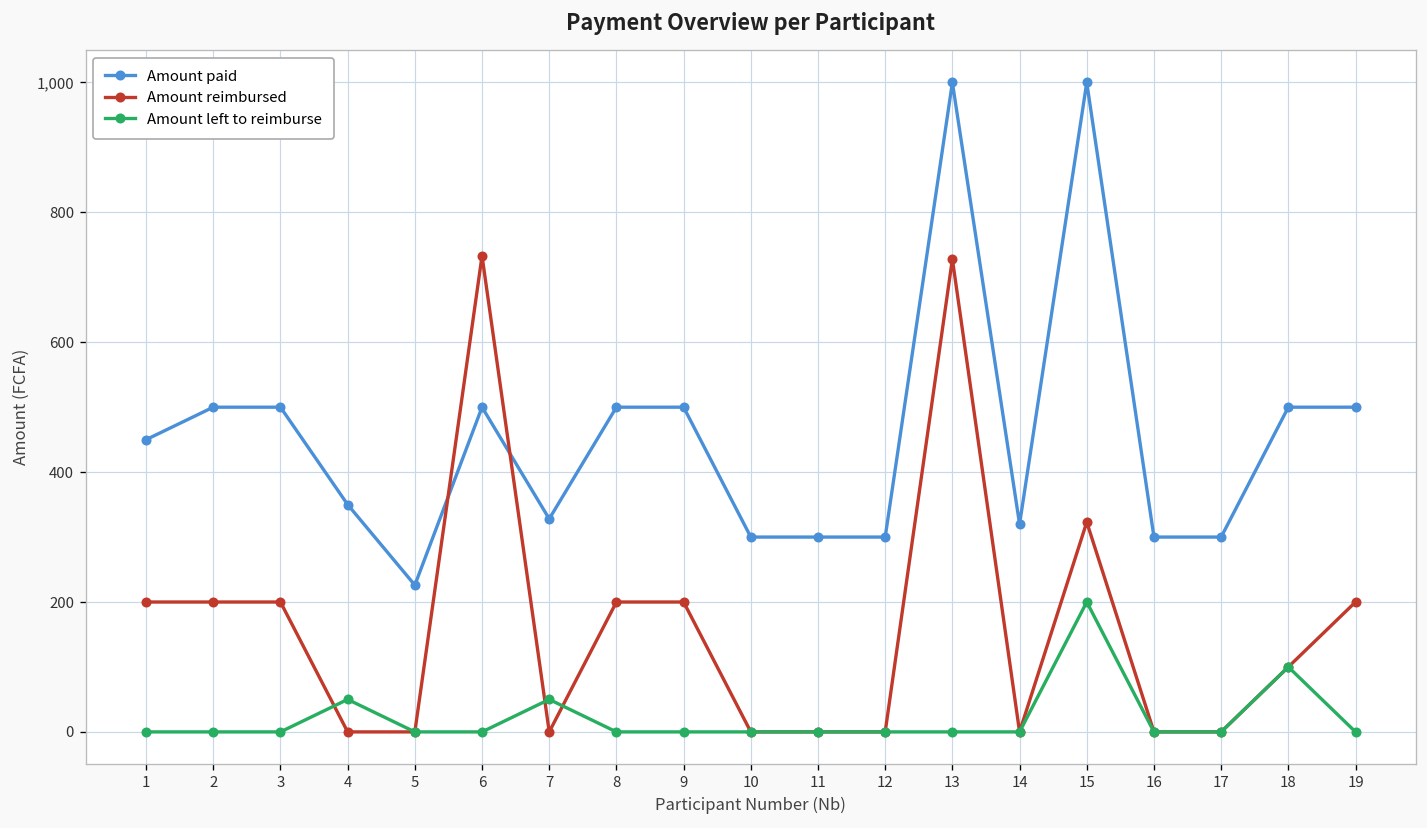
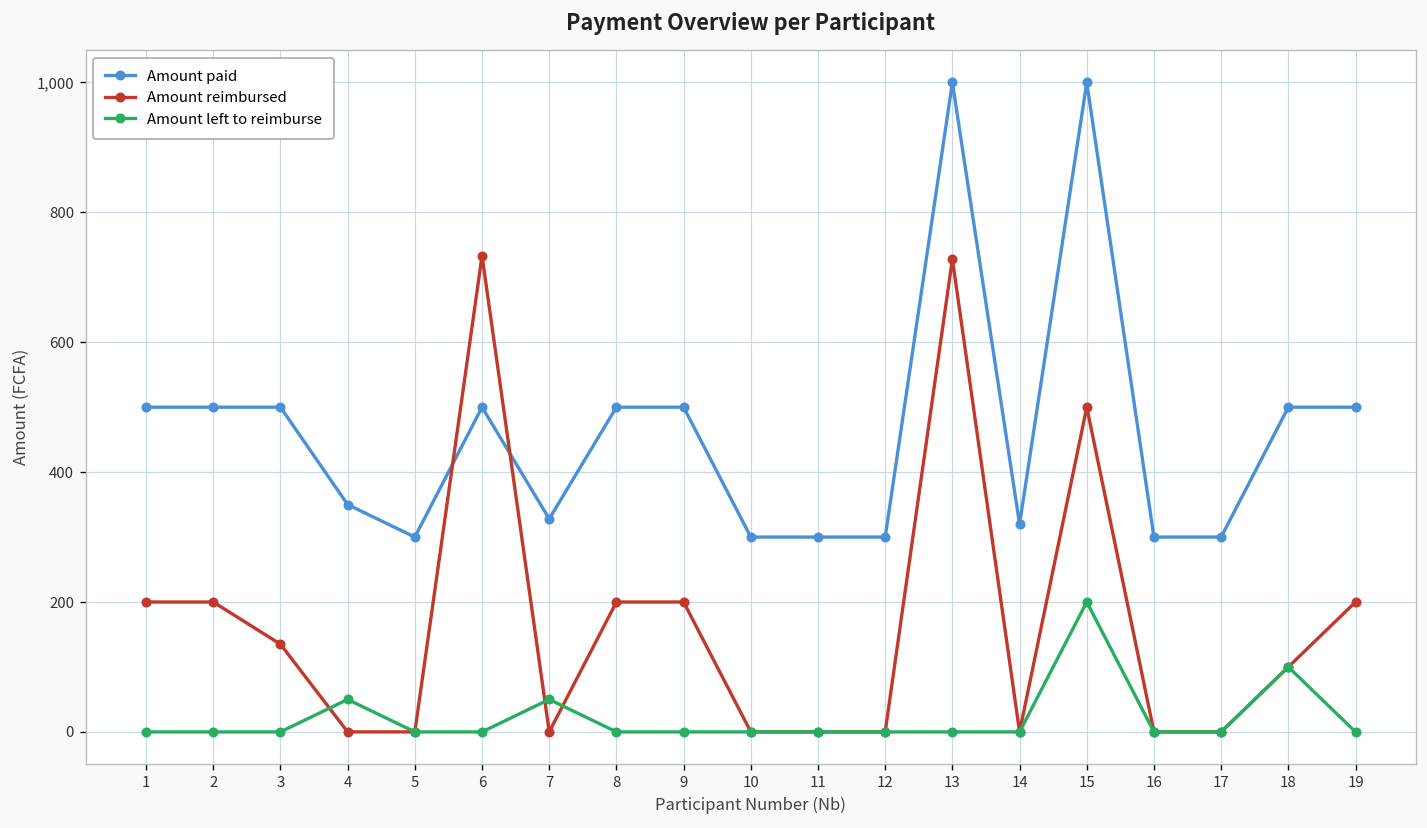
Amount paid, 1: 450 -> 500
Amount reimbursed, 3: 200 -> 140
Amount paid, 5: 230 -> 300
Amount reimbursed, 15: 320 -> 500
